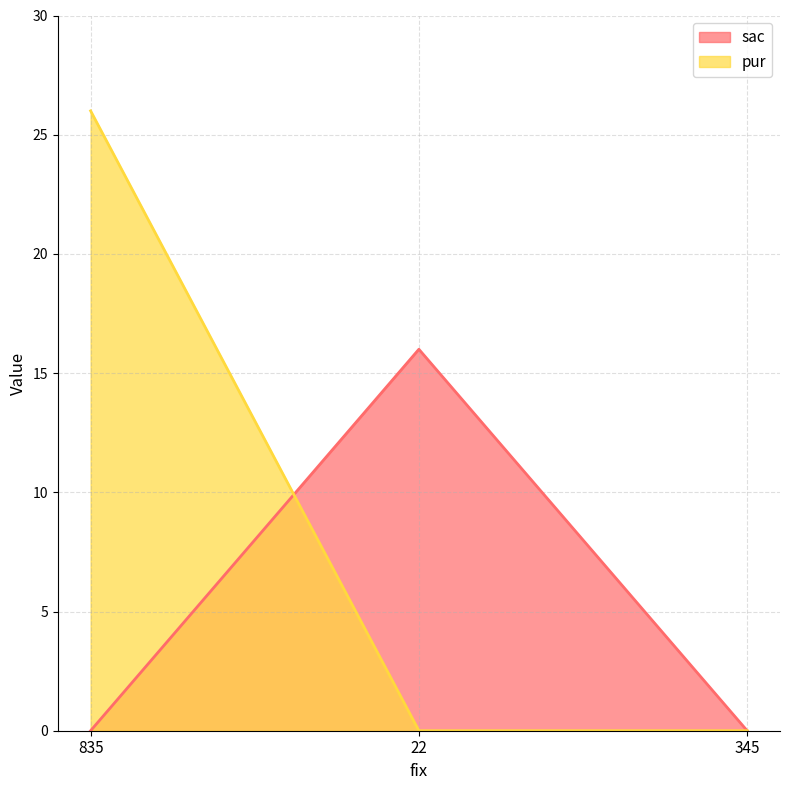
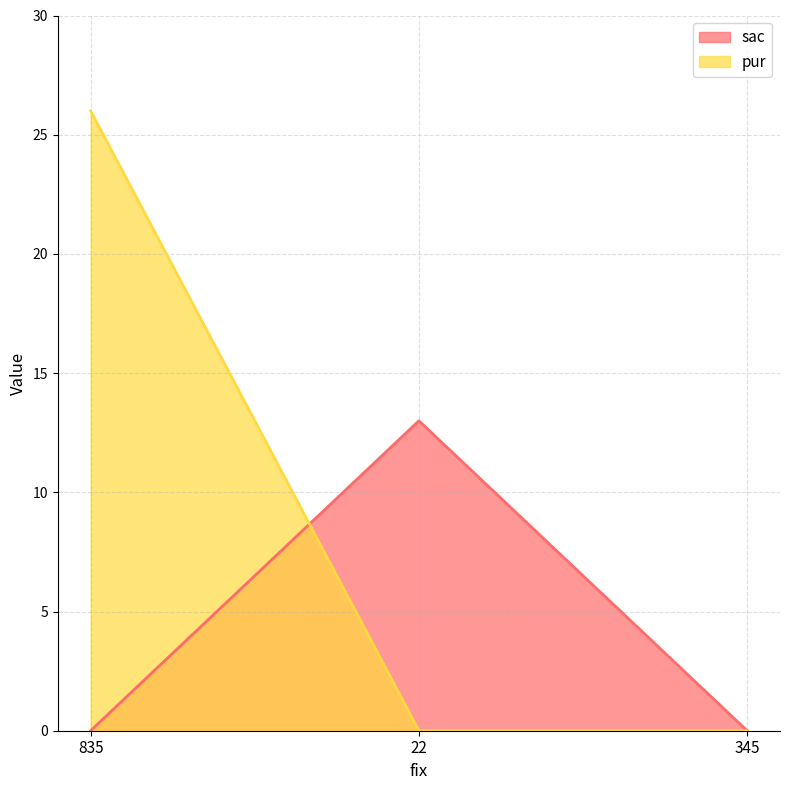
sac, 22: 16 -> 13
